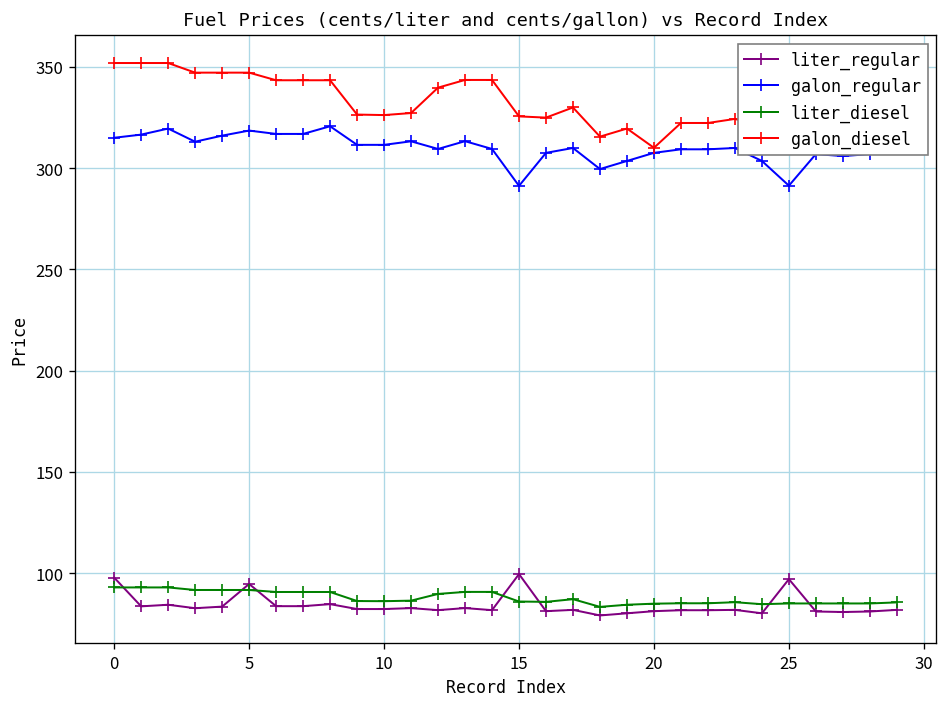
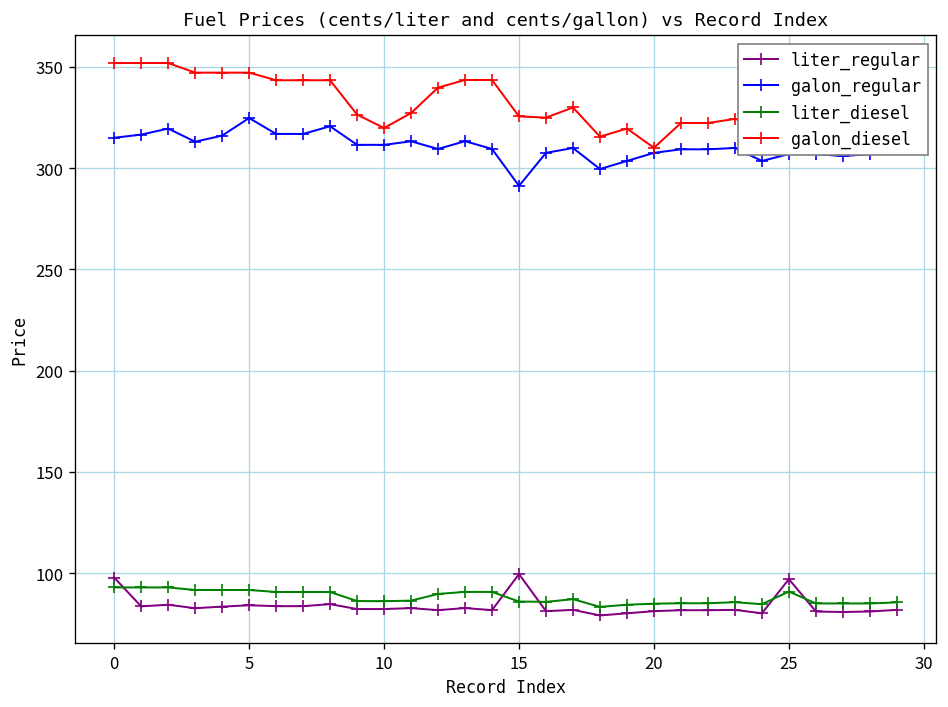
liter_regular, 5: 95 -> 84
galon_regular, 5: 319 -> 325
galon_diesel, 10: 326 -> 320
galon_regular, 25: 291 -> 307
liter_diesel, 25: 85 -> 91
